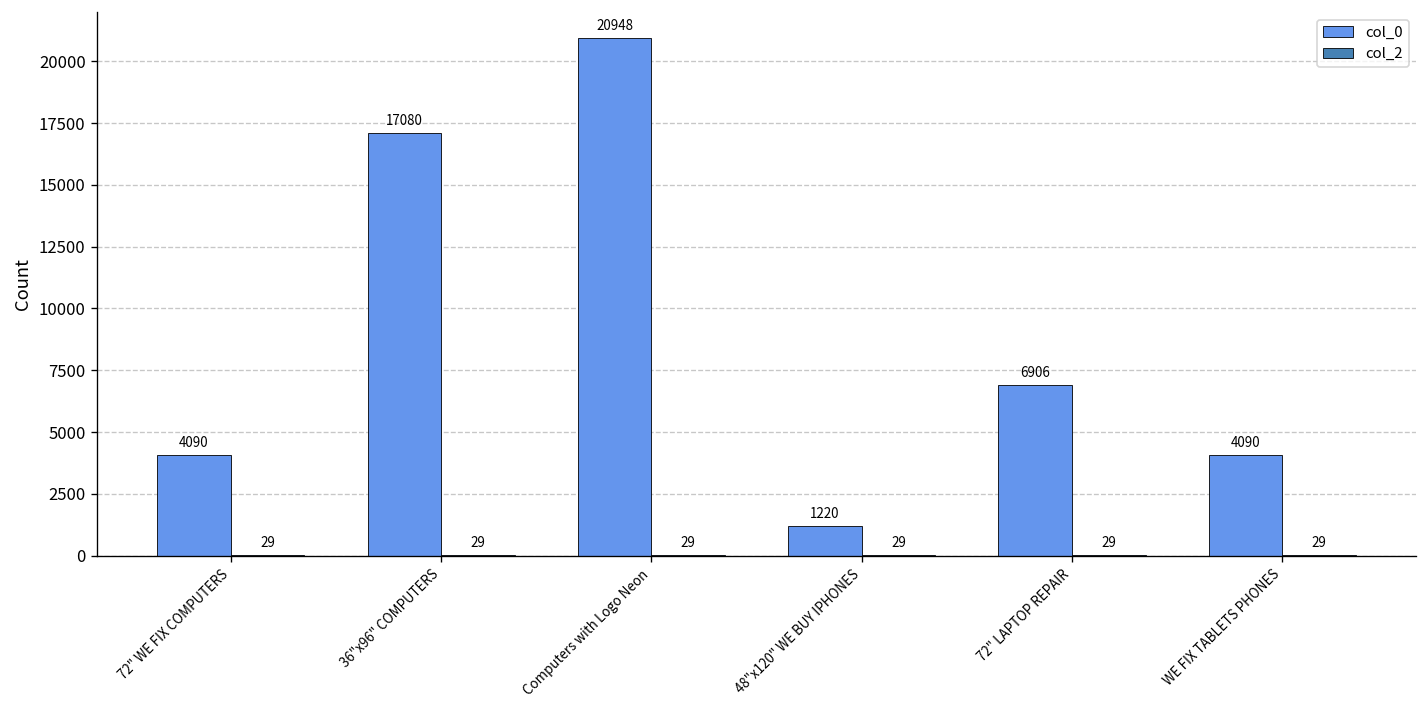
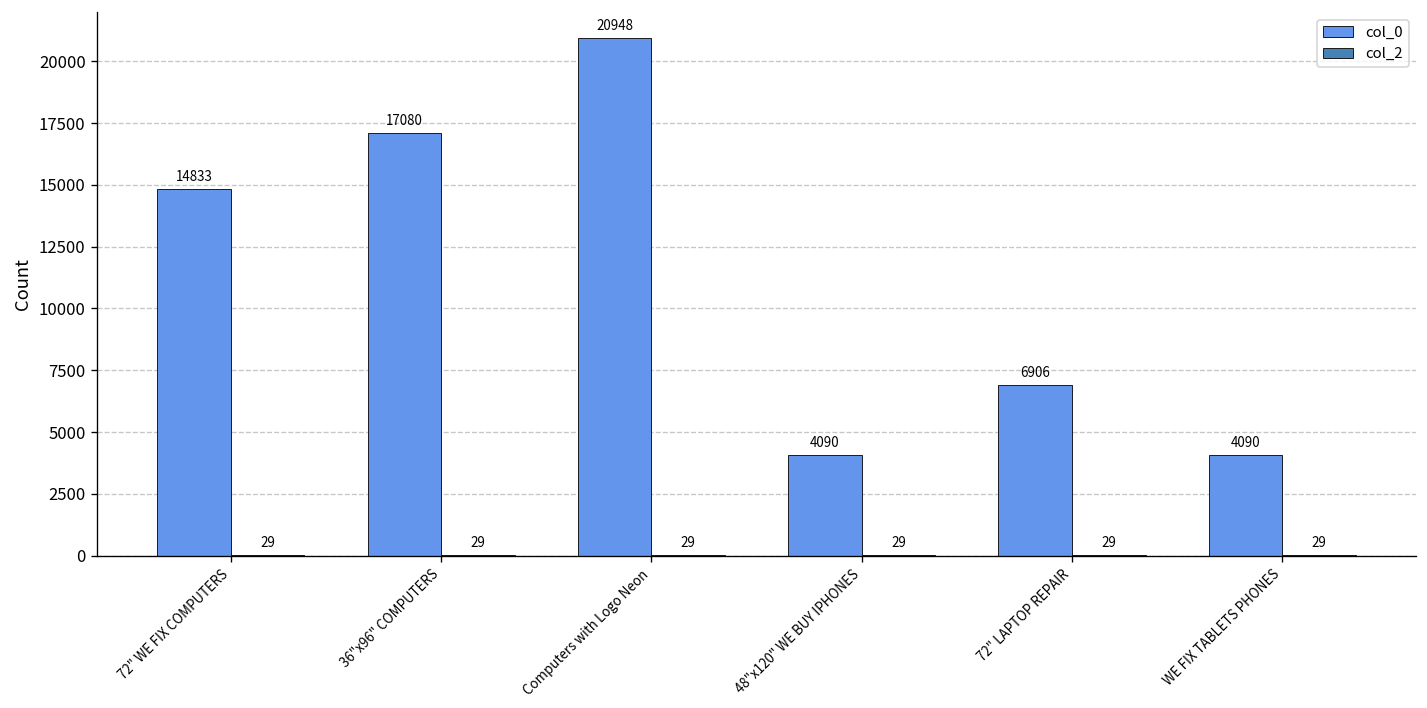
col_0, 72" WE FIX COMPUTERS: 4090 -> 14833
col_0, 48"x120" WE BUY IPHONES: 1220 -> 4090
